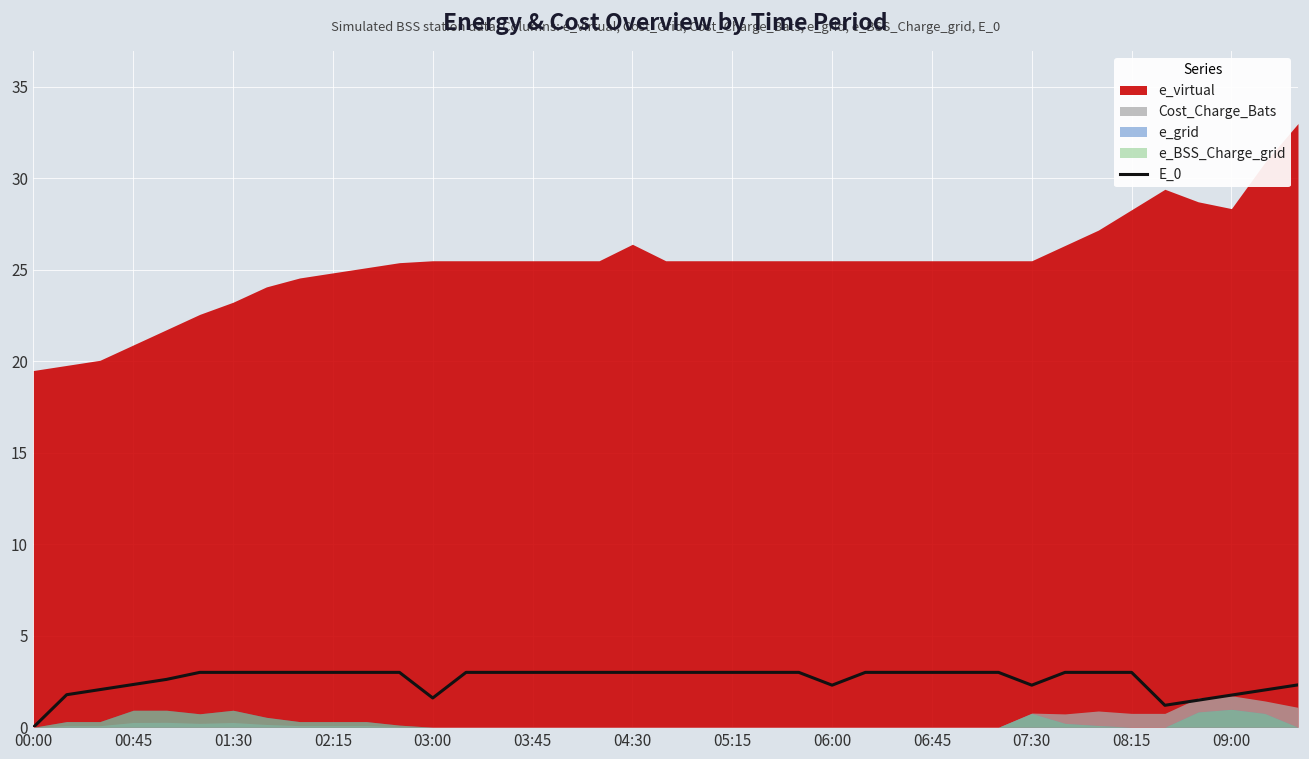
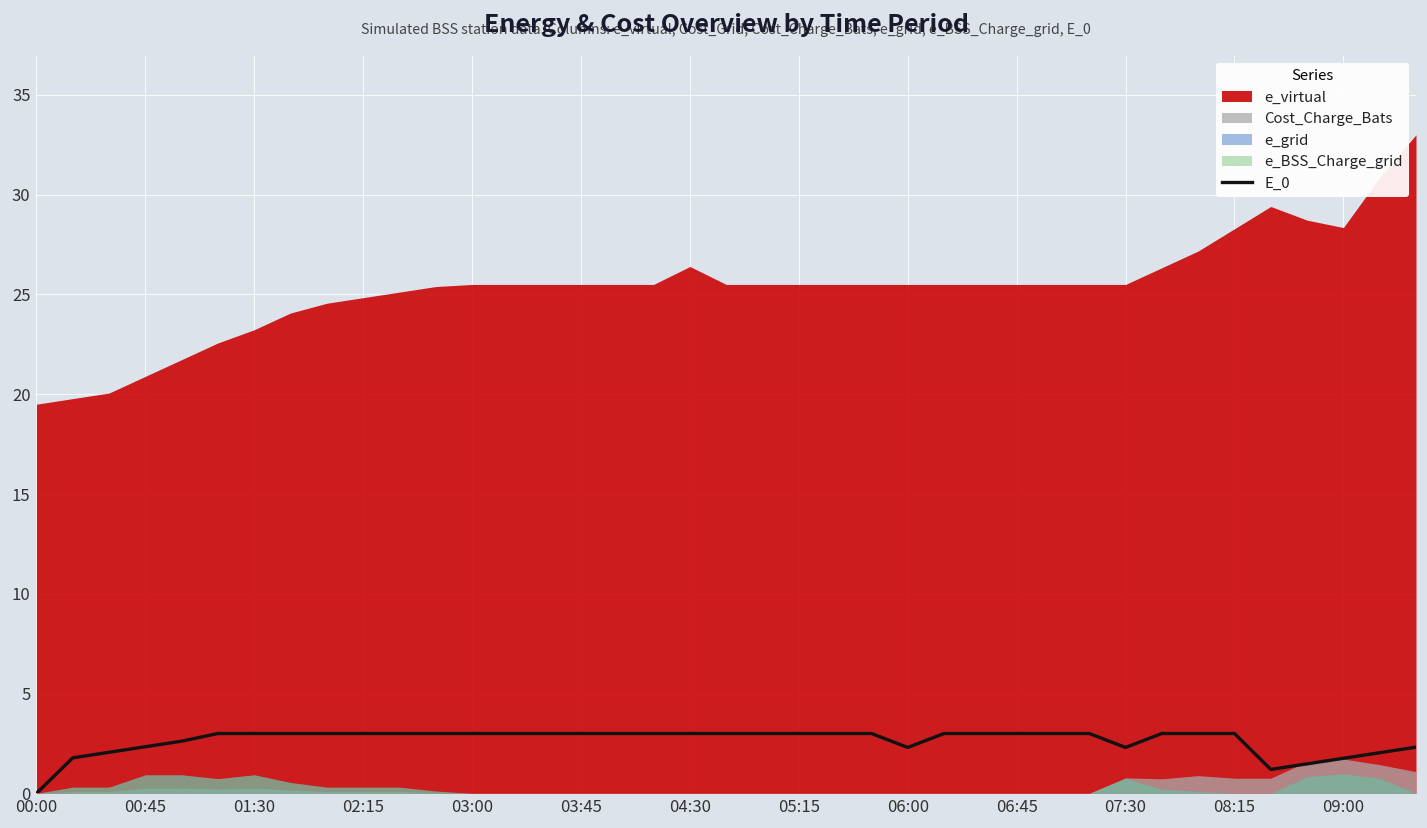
E_0, 03:00: 1.6 -> 3.0
